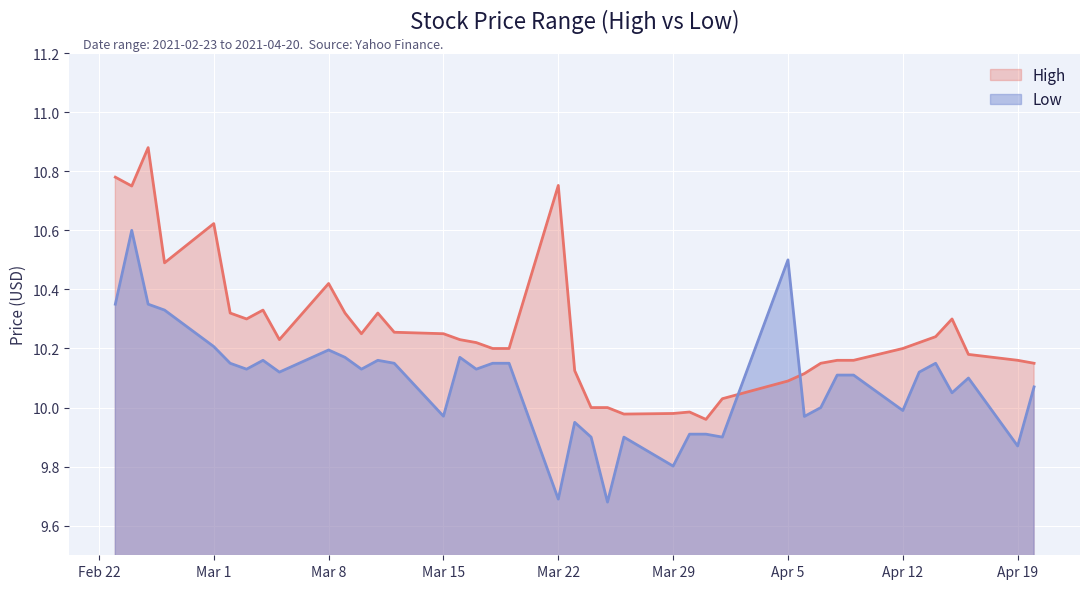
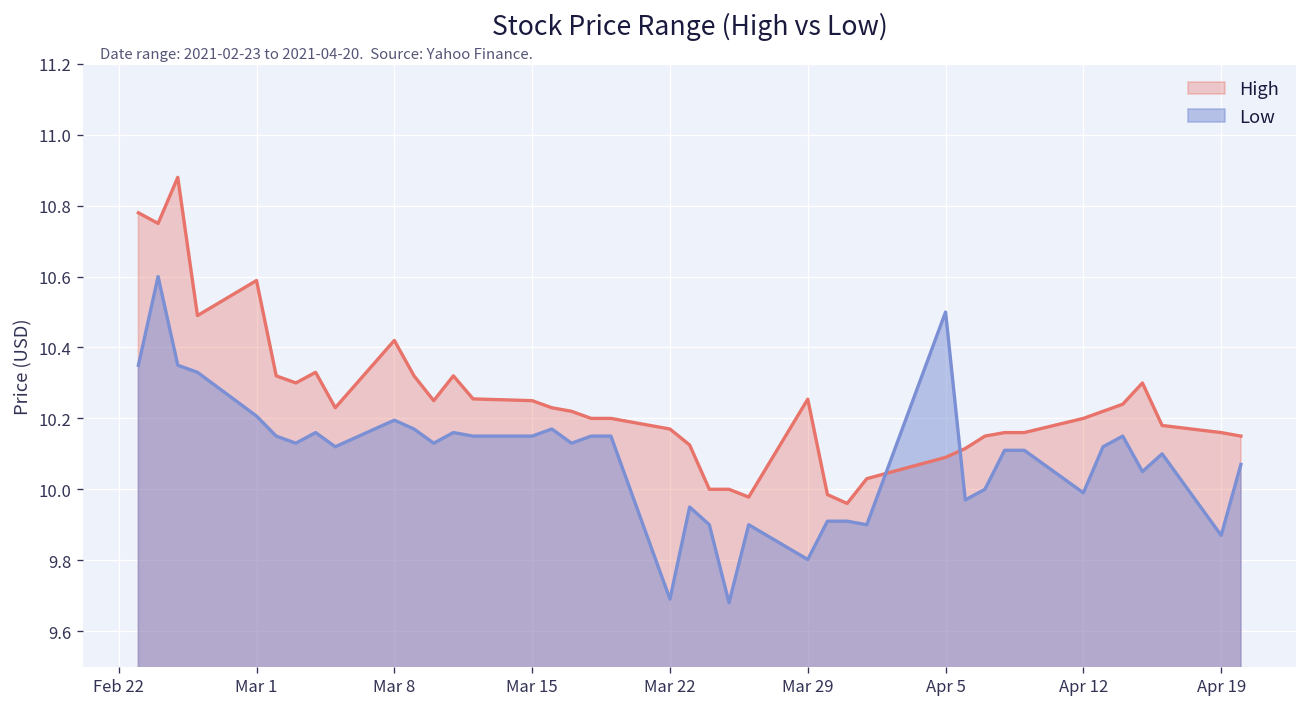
High, Mar 1: 10.62 -> 10.59
Low, Mar 15: 9.97 -> 10.15
High, Mar 22: 10.75 -> 10.17
High, Mar 29: 9.98 -> 10.25
